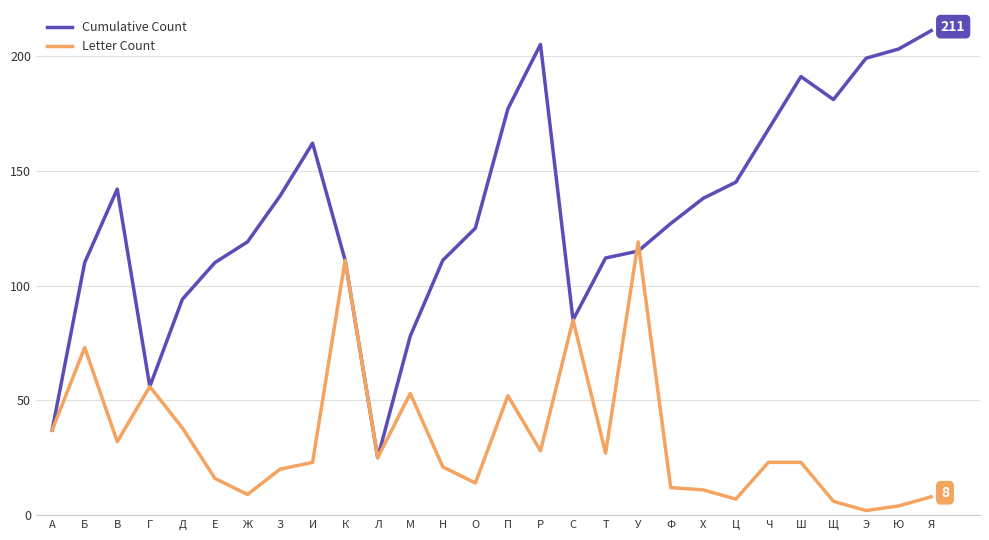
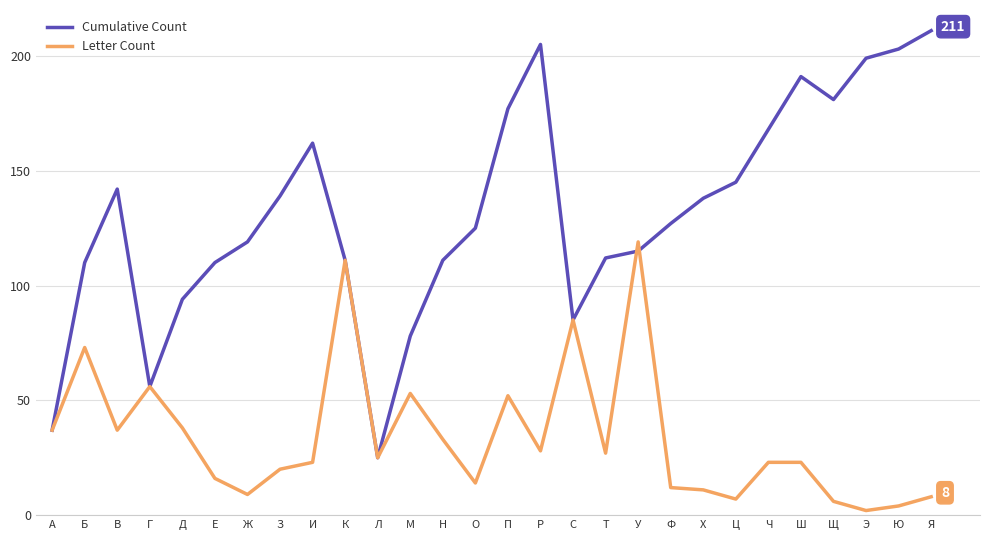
Letter Count, В: 32 -> 37
Letter Count, Н: 21 -> 33
